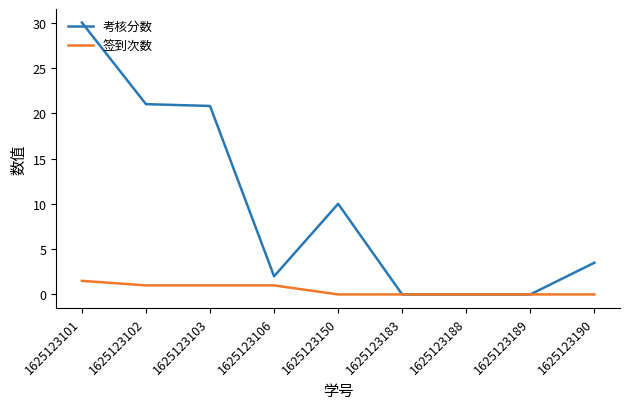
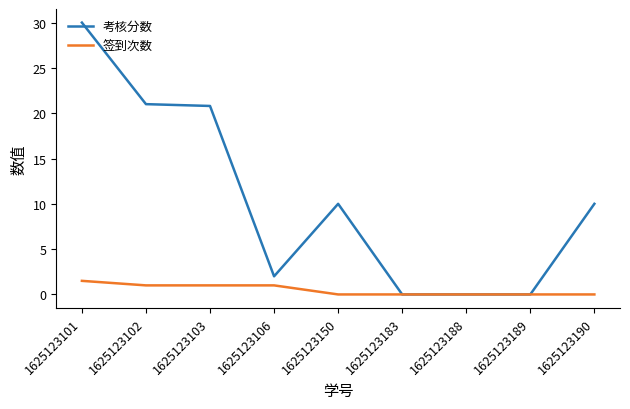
考核分数, 1625123190: 4 -> 10
